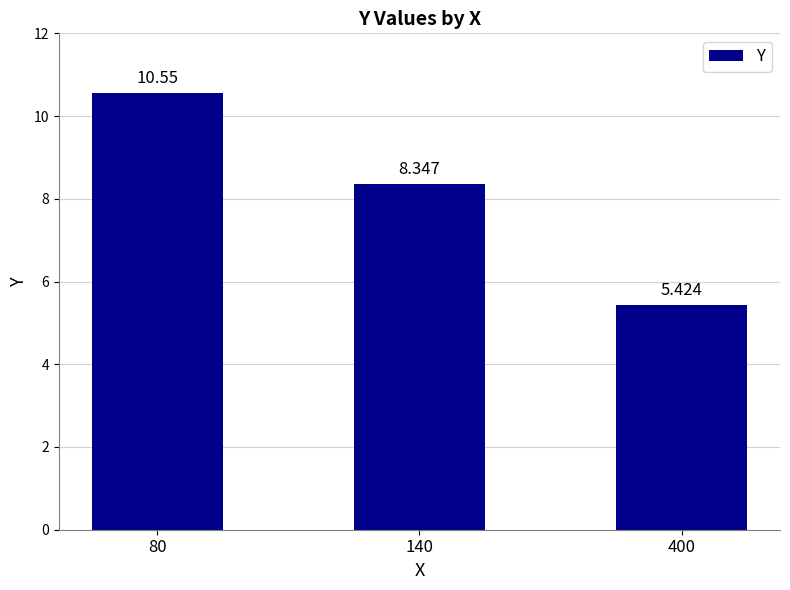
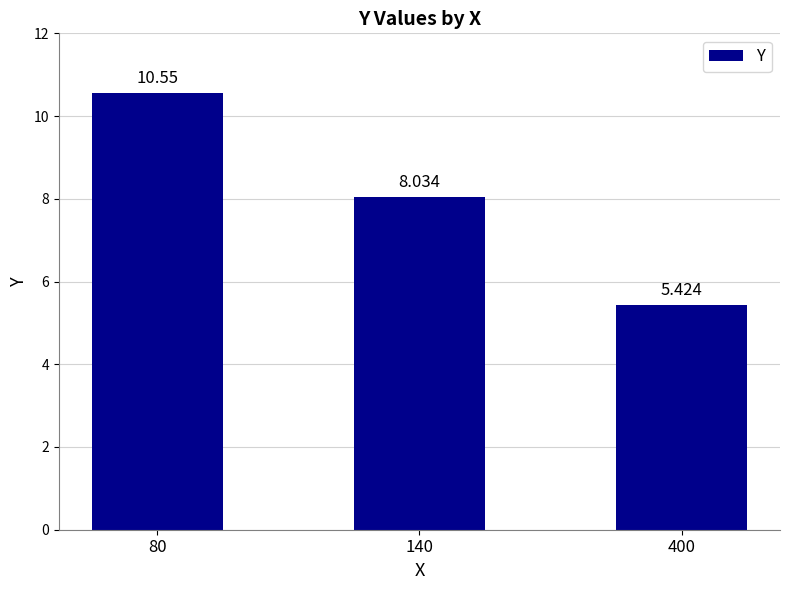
140: 8.347 -> 8.034
